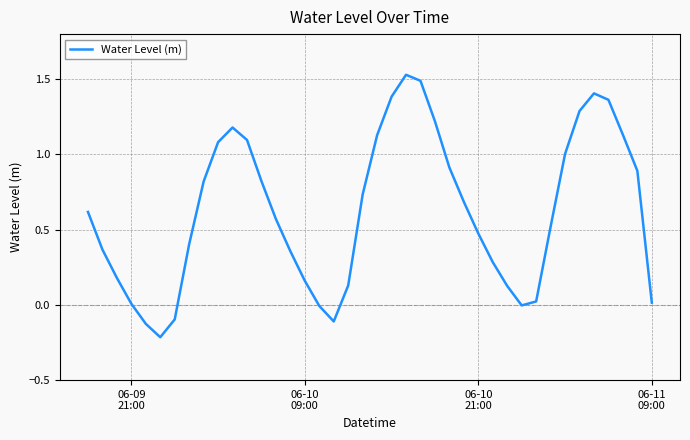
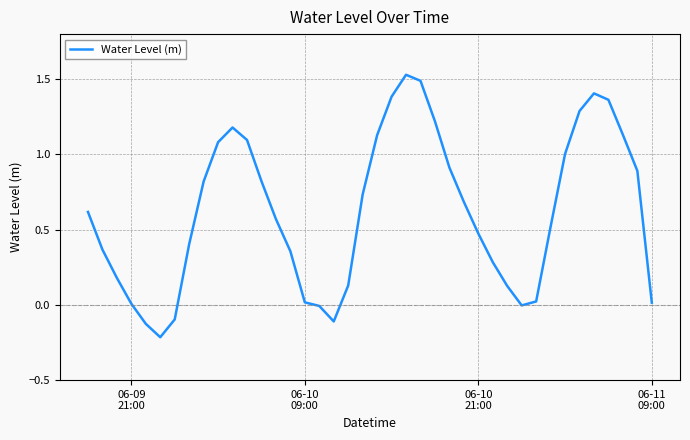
06-10 09:00: 0.16 -> 0.02
